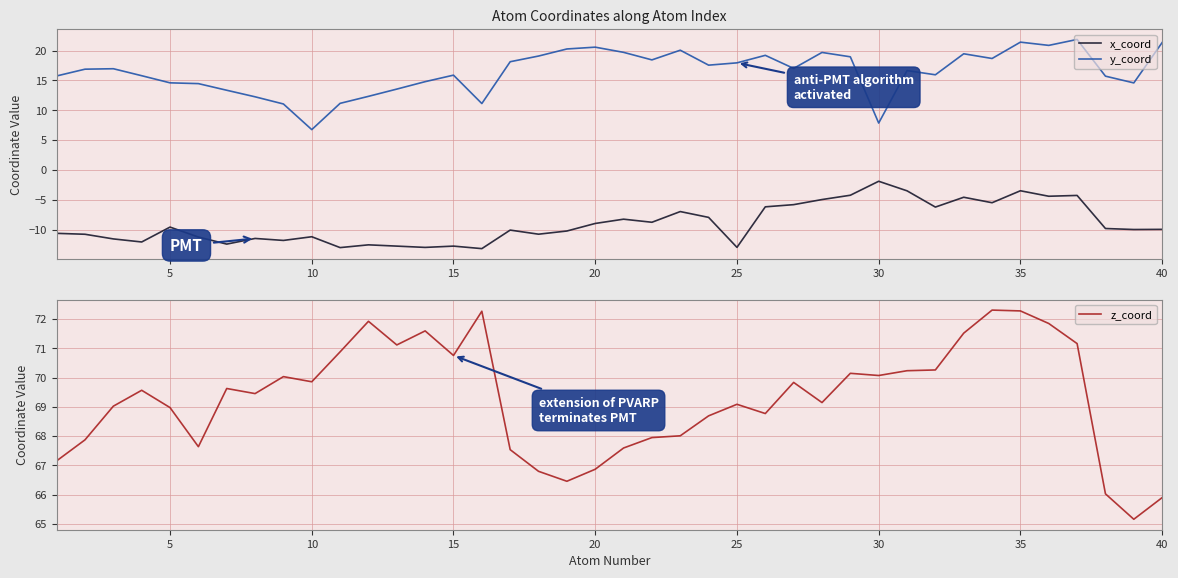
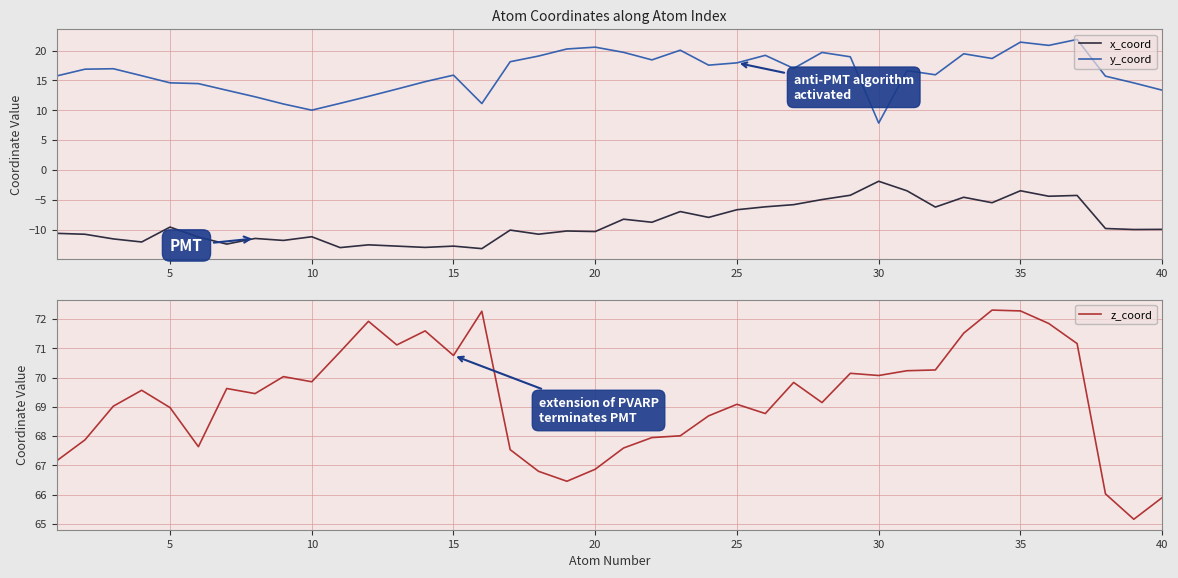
Atom Coordinates along Atom Index, y_coord, 10: 7 -> 10
Atom Coordinates along Atom Index, x_coord, 20: -9 -> -10
Atom Coordinates along Atom Index, x_coord, 25: -13 -> -7
Atom Coordinates along Atom Index, y_coord, 40: 21 -> 13
